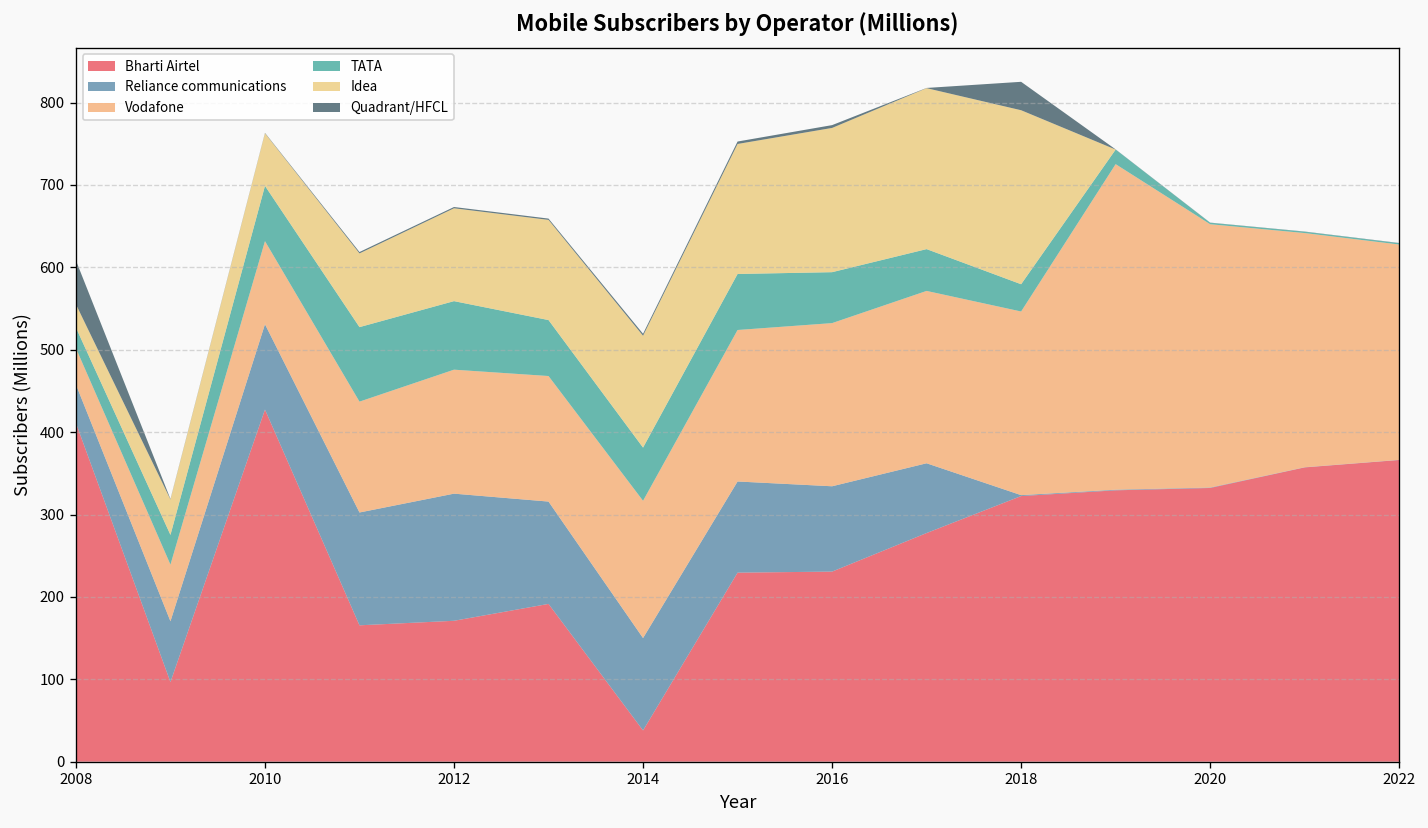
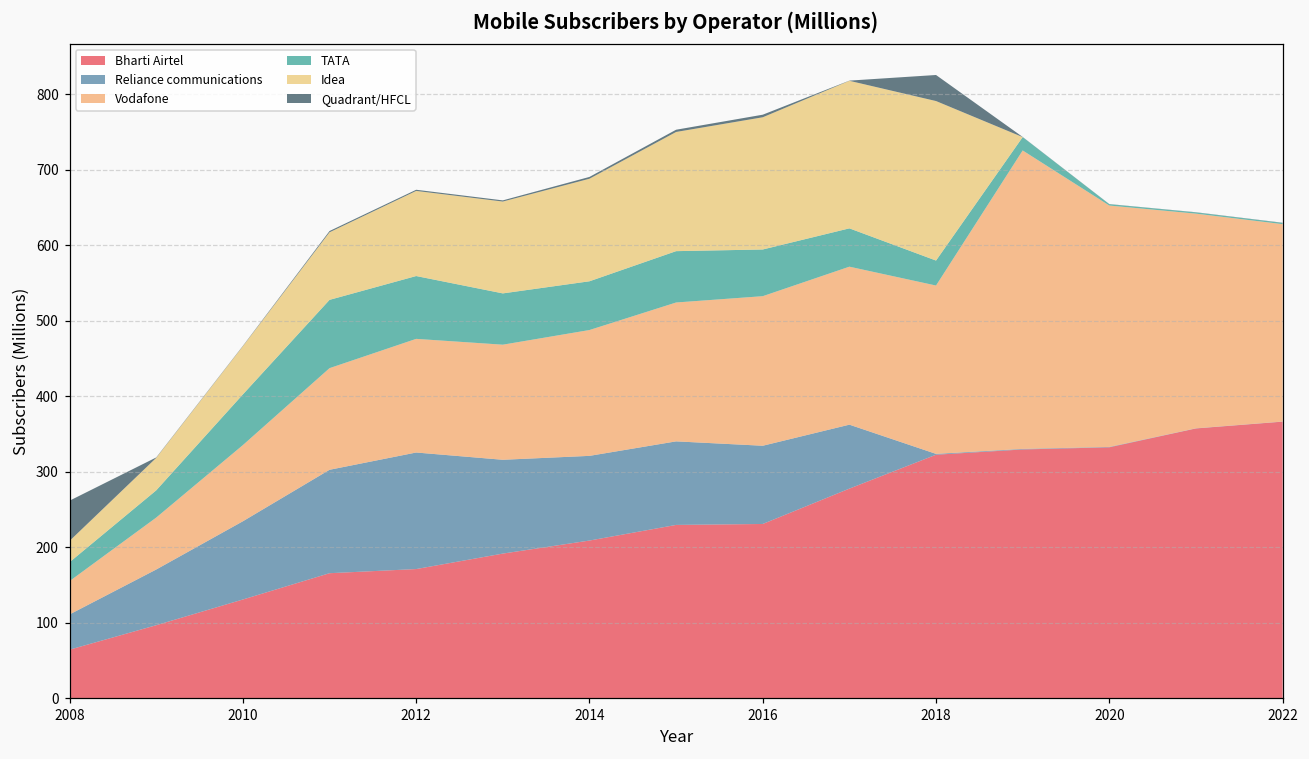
Bharti Airtel, 2008: 410 -> 60
Bharti Airtel, 2010: 430 -> 130
Bharti Airtel, 2014: 40 -> 210
